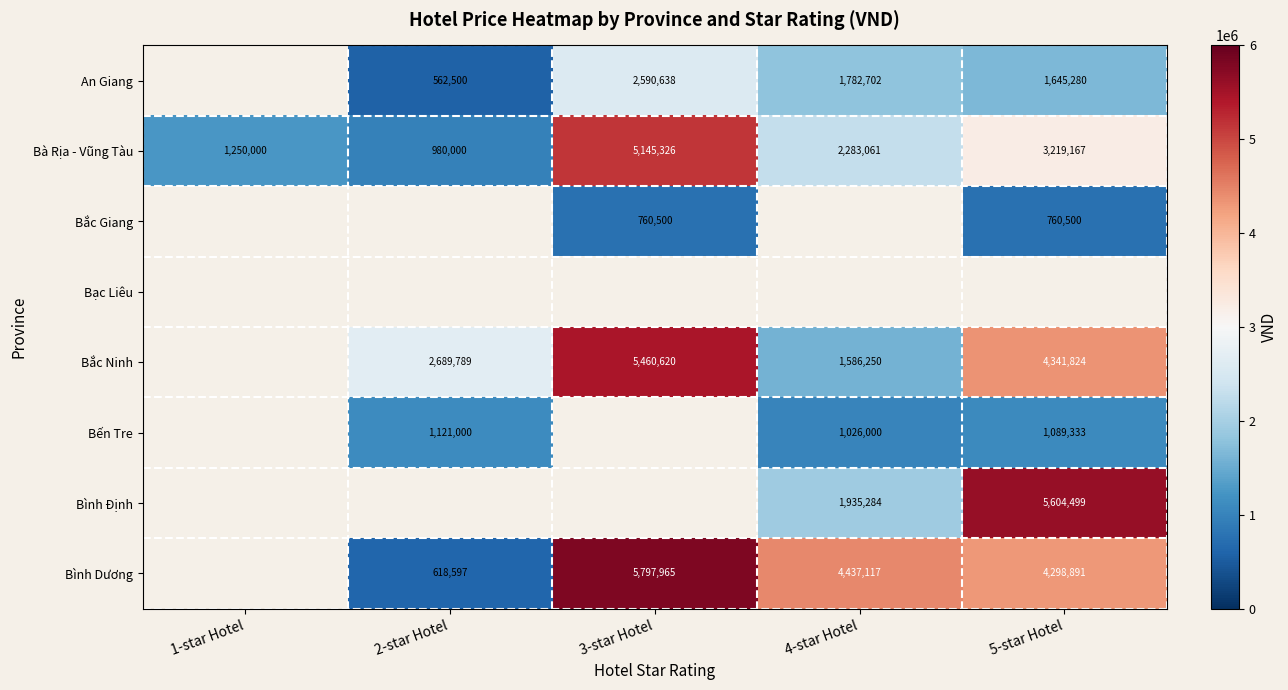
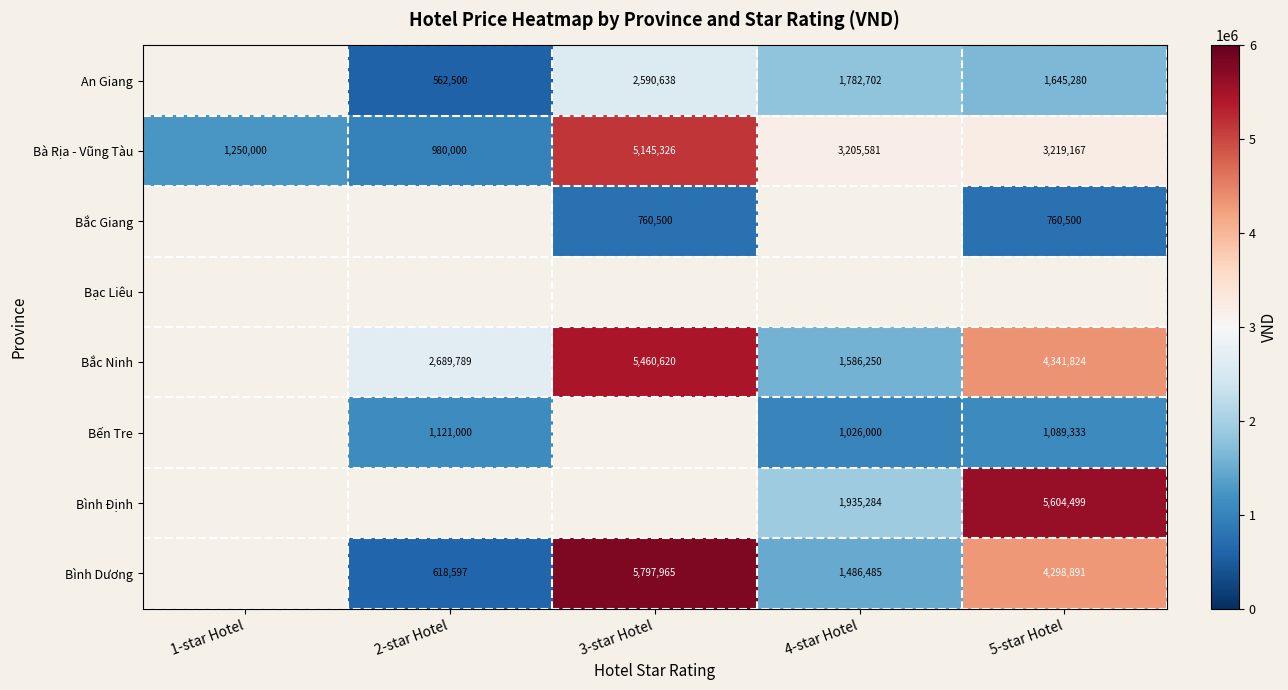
Bà Rịa - Vũng Tàu, 4-star Hotel: 2,283,061 -> 3,205,581
Bình Dương, 4-star Hotel: 4,437,117 -> 1,486,485
